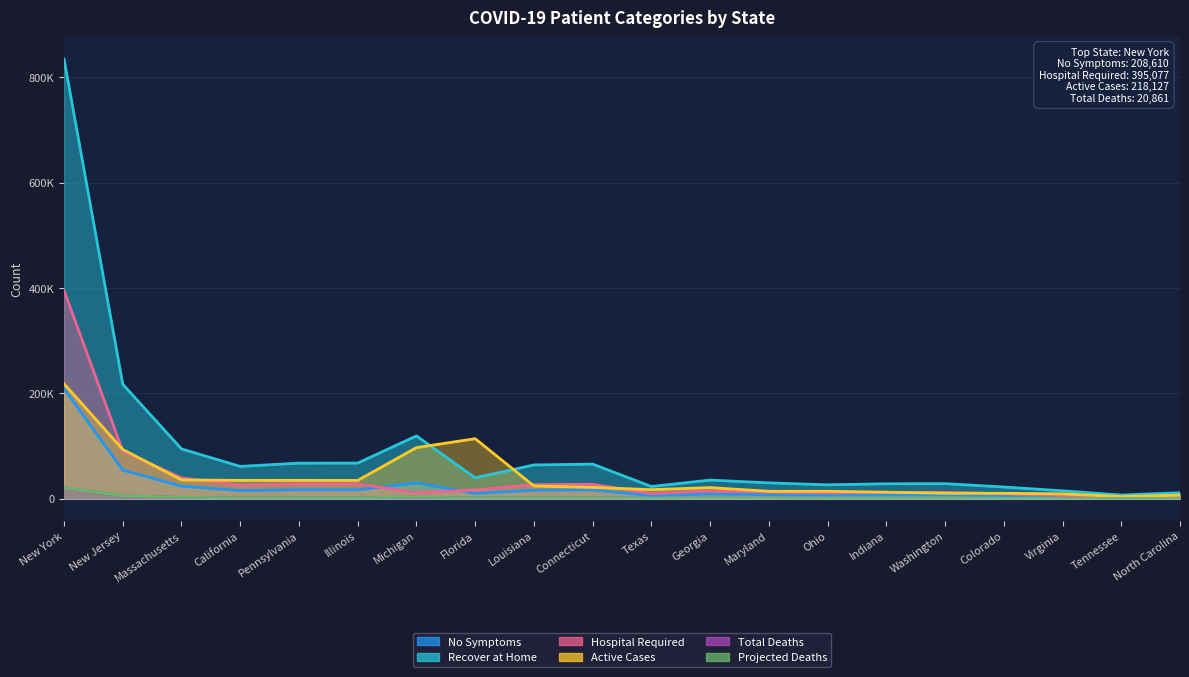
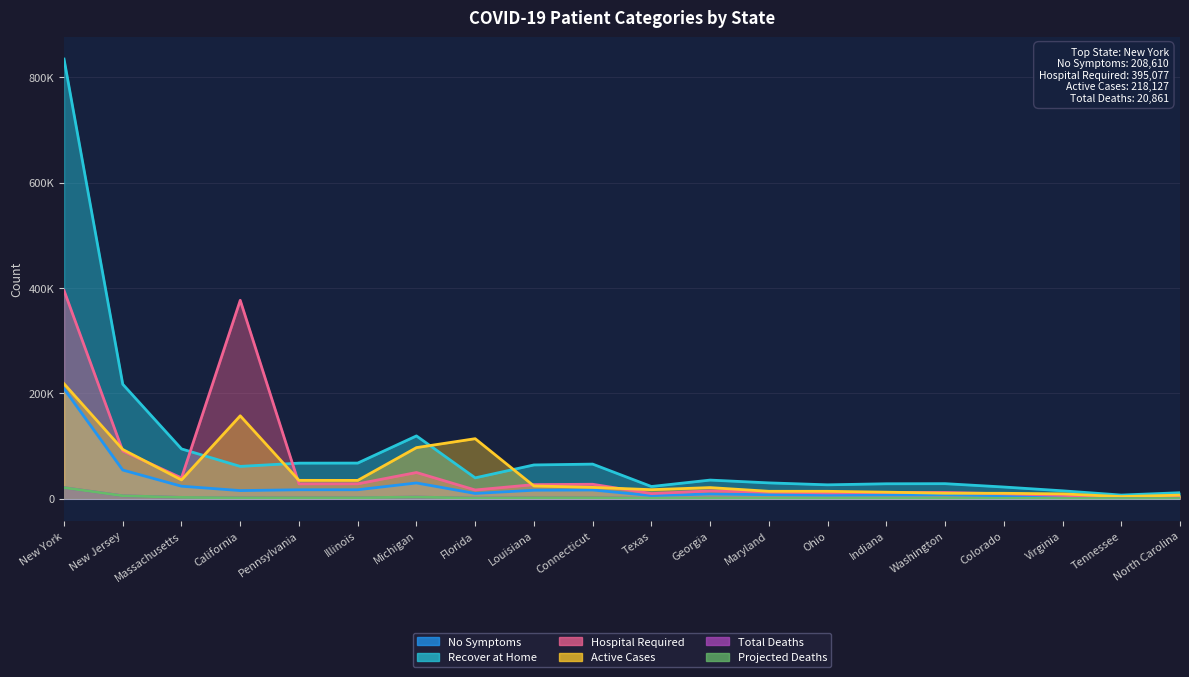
Hospital Required, California: 30000 -> 380000
Active Cases, California: 30000 -> 160000
Hospital Required, Michigan: 10000 -> 50000
